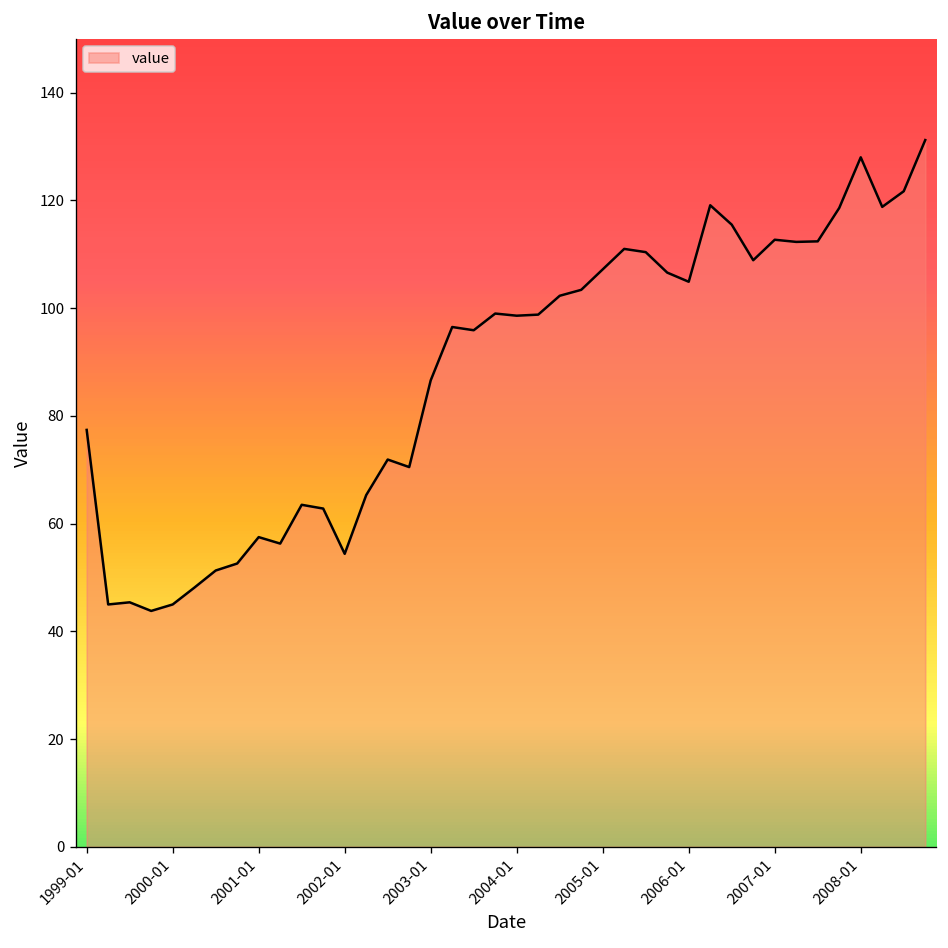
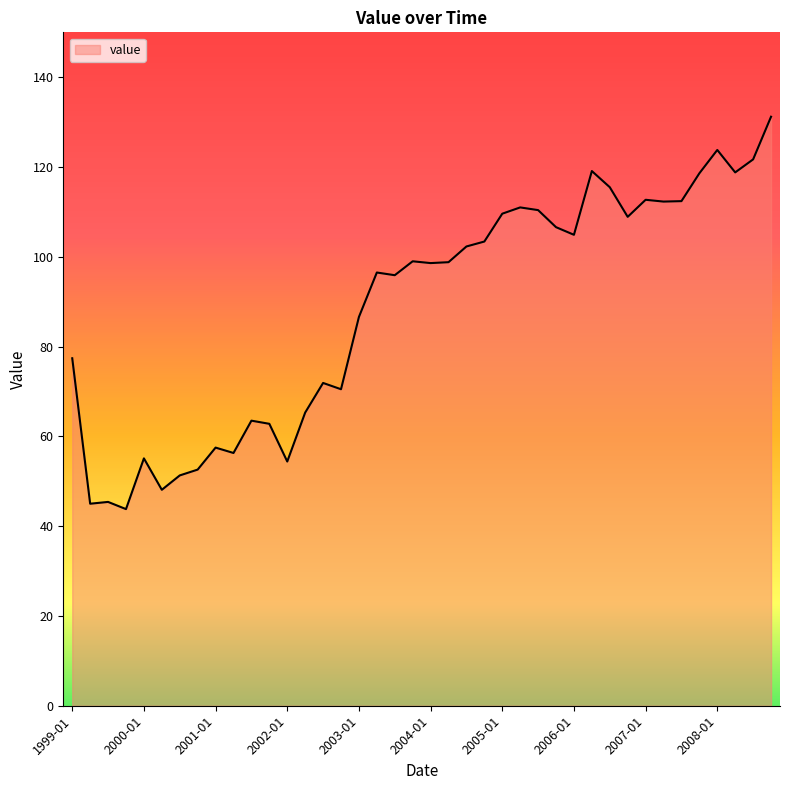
2000-01: 45 -> 55
2005-01: 107 -> 110
2008-01: 128 -> 124
